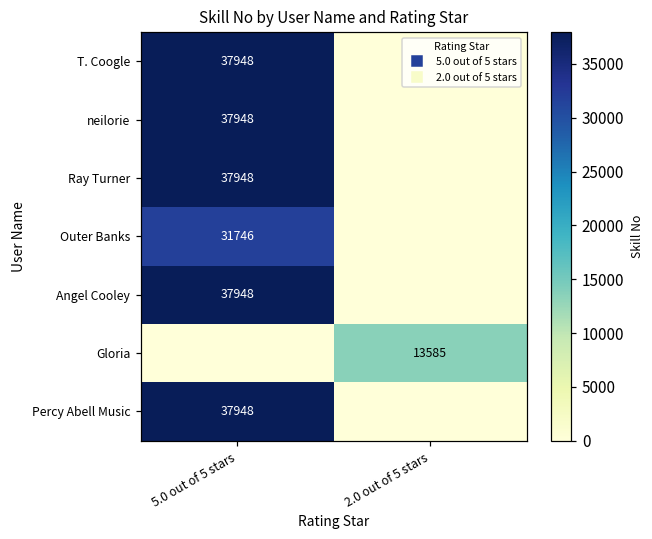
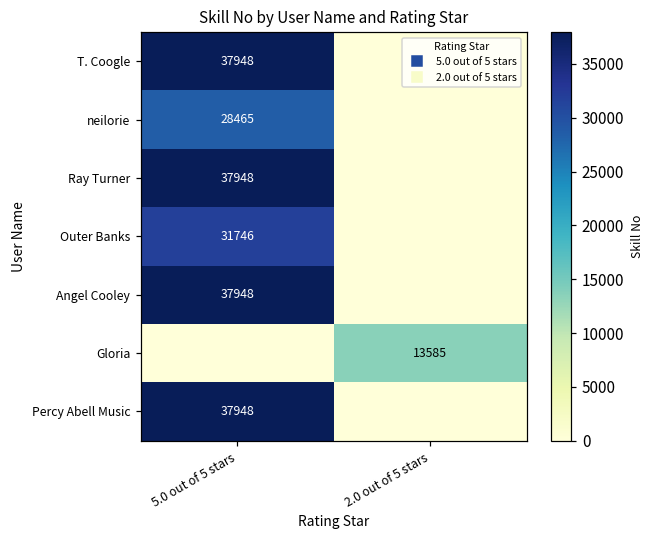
neilorie, 5.0 out of 5 stars: 37948 -> 28465
